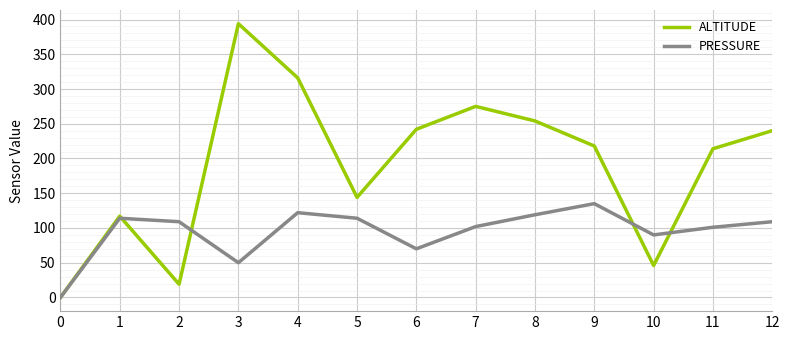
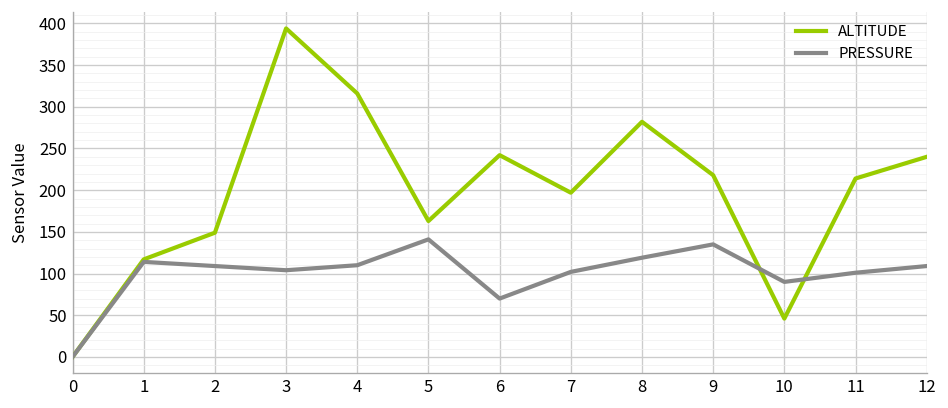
ALTITUDE, 2: 20 -> 150
PRESSURE, 3: 50 -> 100
PRESSURE, 4: 120 -> 110
ALTITUDE, 5: 140 -> 160
PRESSURE, 5: 110 -> 140
ALTITUDE, 7: 280 -> 200
ALTITUDE, 8: 250 -> 280
